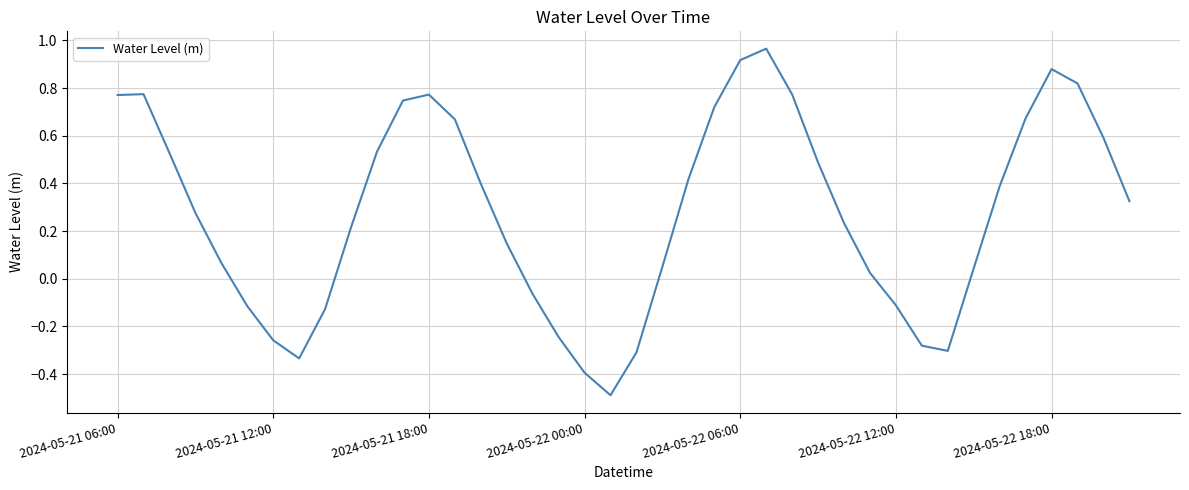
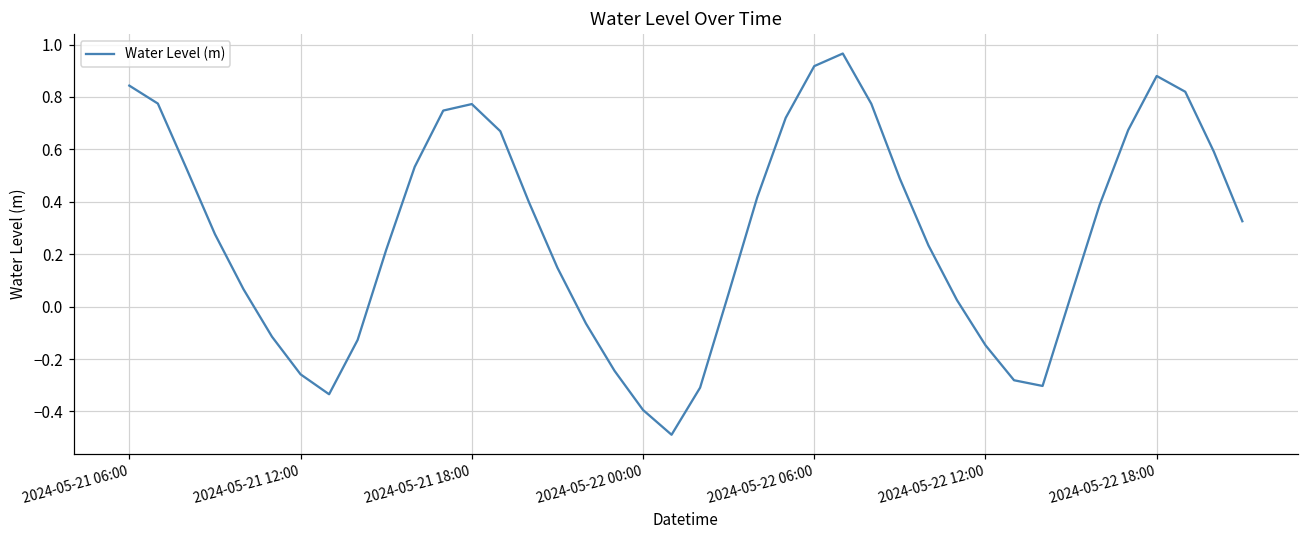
2024-05-21 06:00: 0.77 -> 0.84
2024-05-22 12:00: -0.11 -> -0.15
